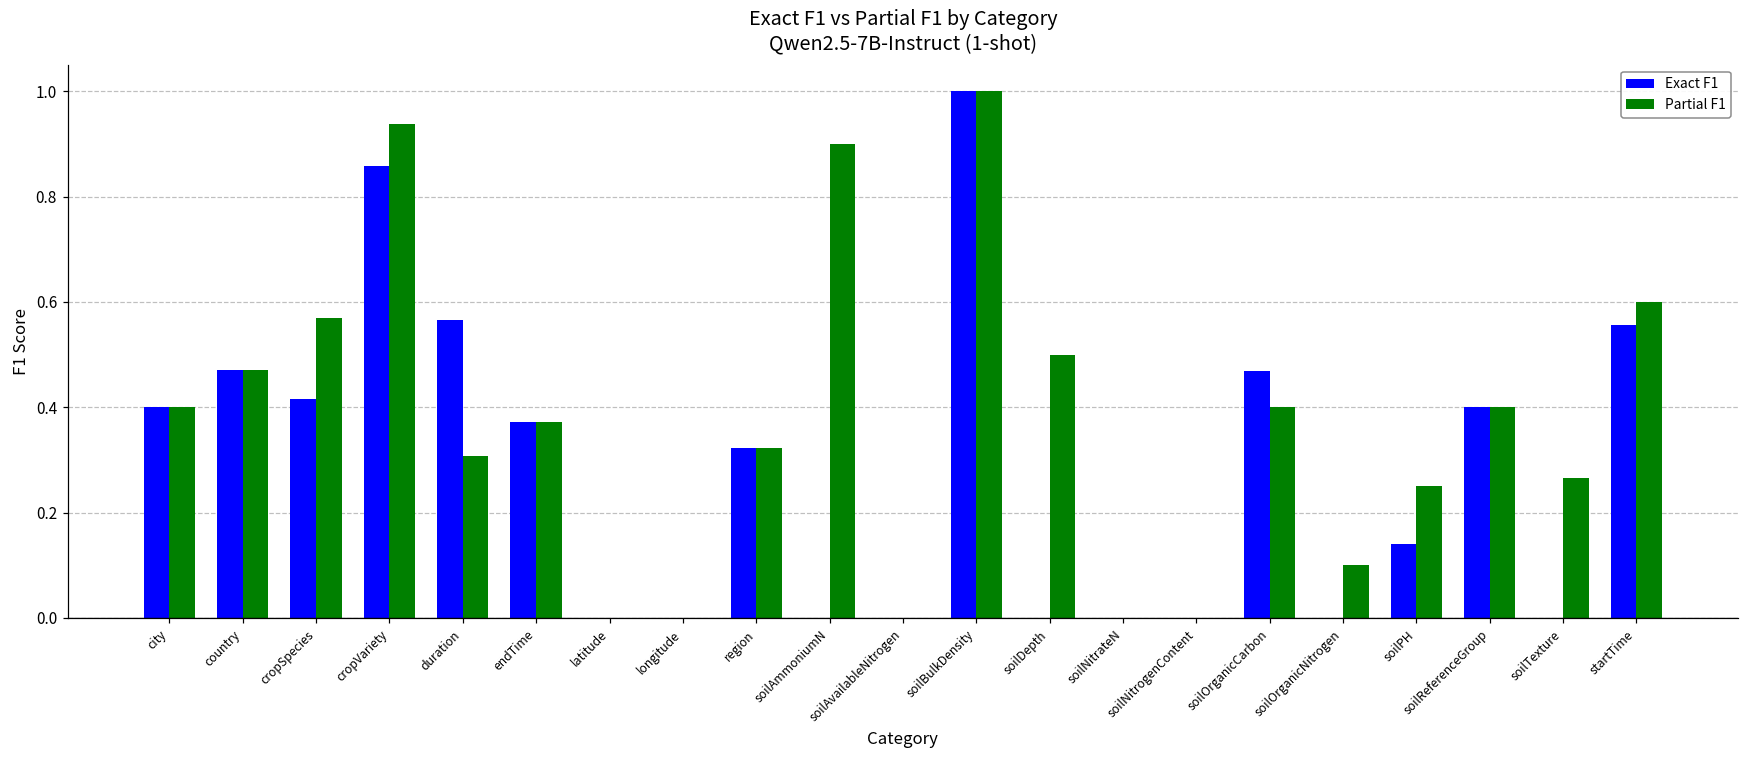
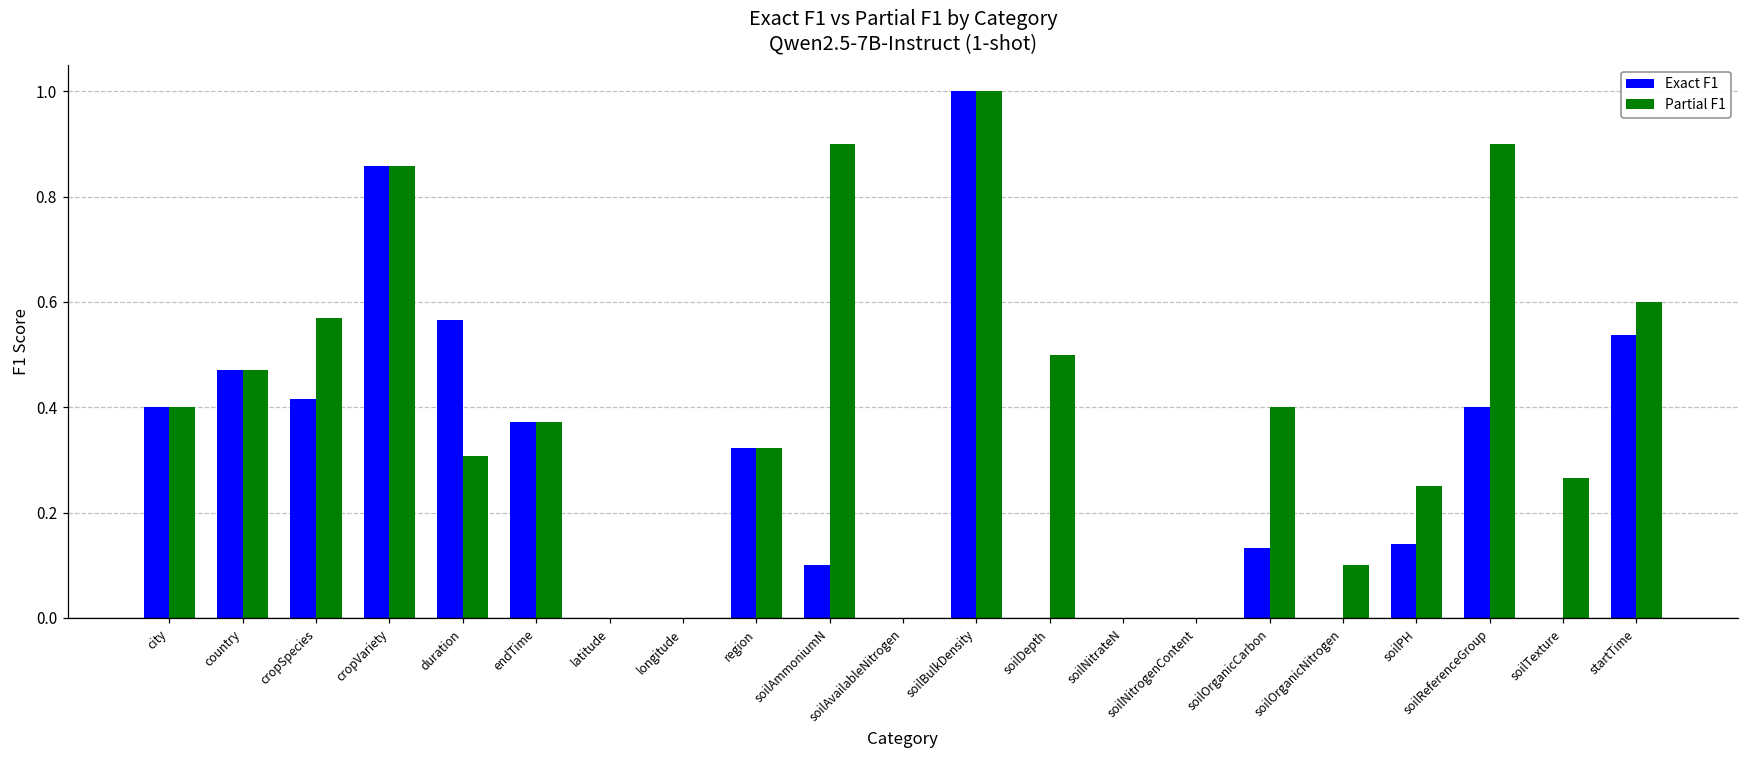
Partial F1, cropVariety: 0.94 -> 0.86
Exact F1, soilAmmoniumN: 0.0 -> 0.1
Exact F1, soilOrganicCarbon: 0.47 -> 0.13
Partial F1, soilReferenceGroup: 0.4 -> 0.9
Exact F1, startTime: 0.56 -> 0.54
